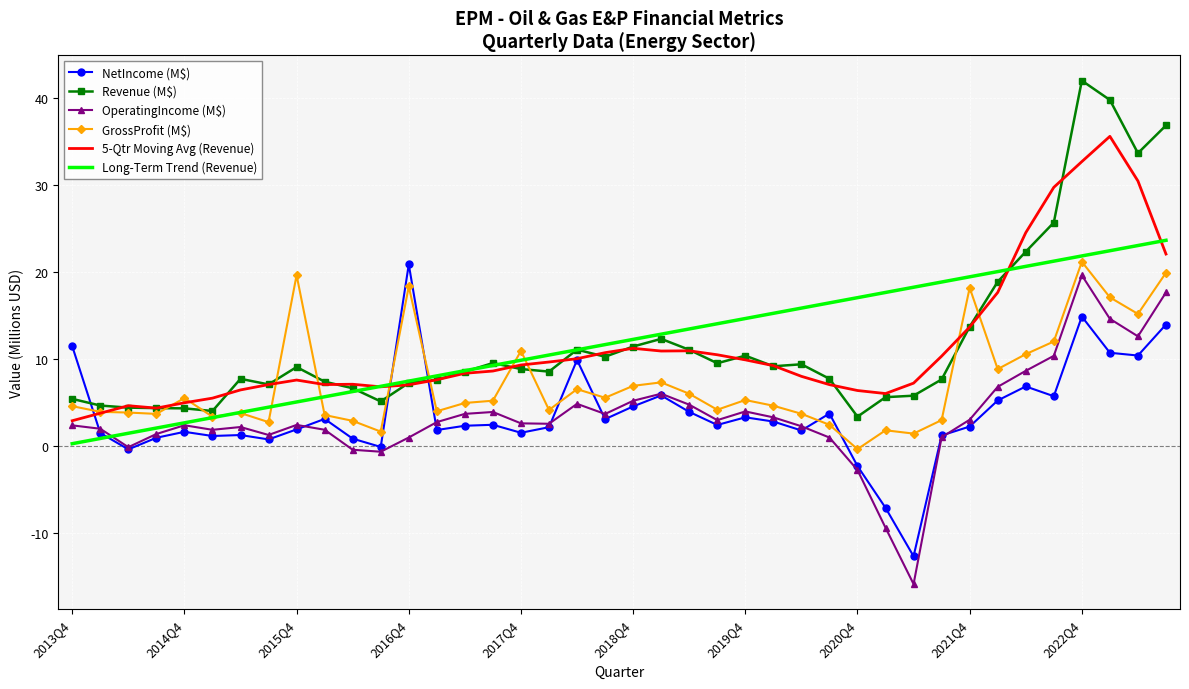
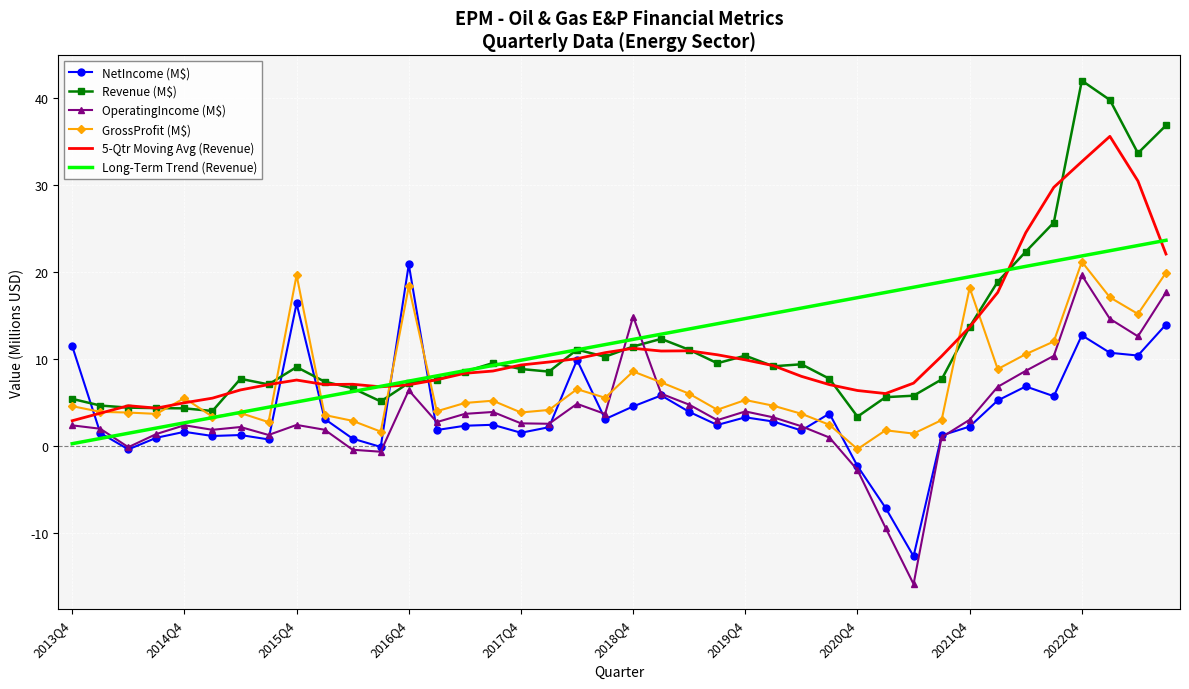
NetIncome (M$), 2015Q4: 2 -> 16
OperatingIncome (M$), 2016Q4: 1 -> 6
GrossProfit (M$), 2017Q4: 11 -> 4
OperatingIncome (M$), 2018Q4: 5 -> 15
GrossProfit (M$), 2018Q4: 7 -> 9
NetIncome (M$), 2022Q4: 15 -> 13
